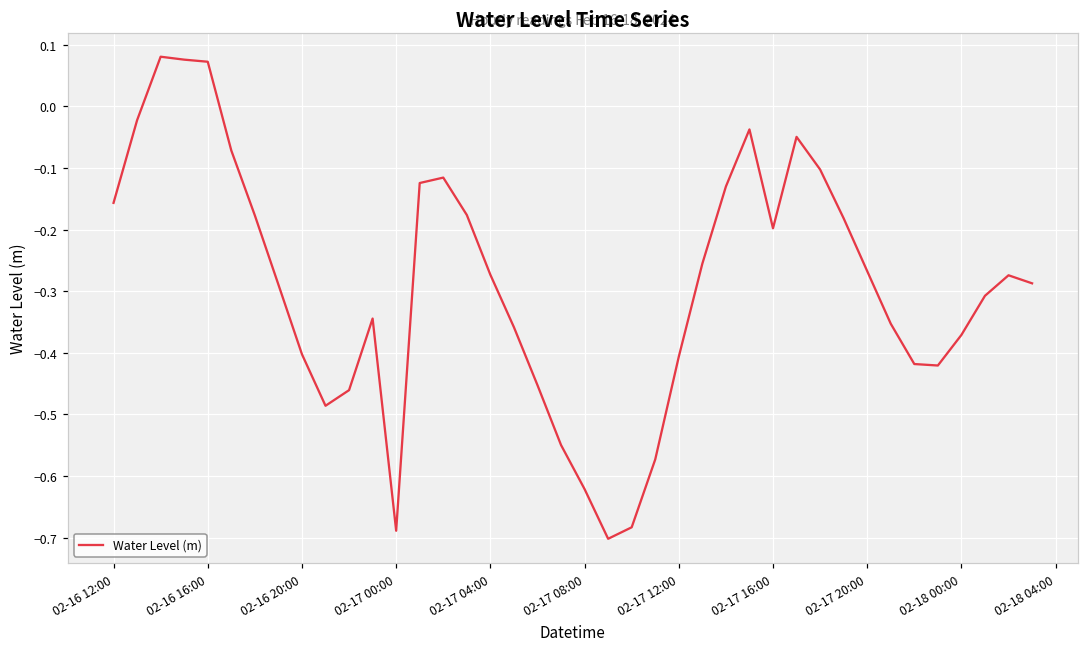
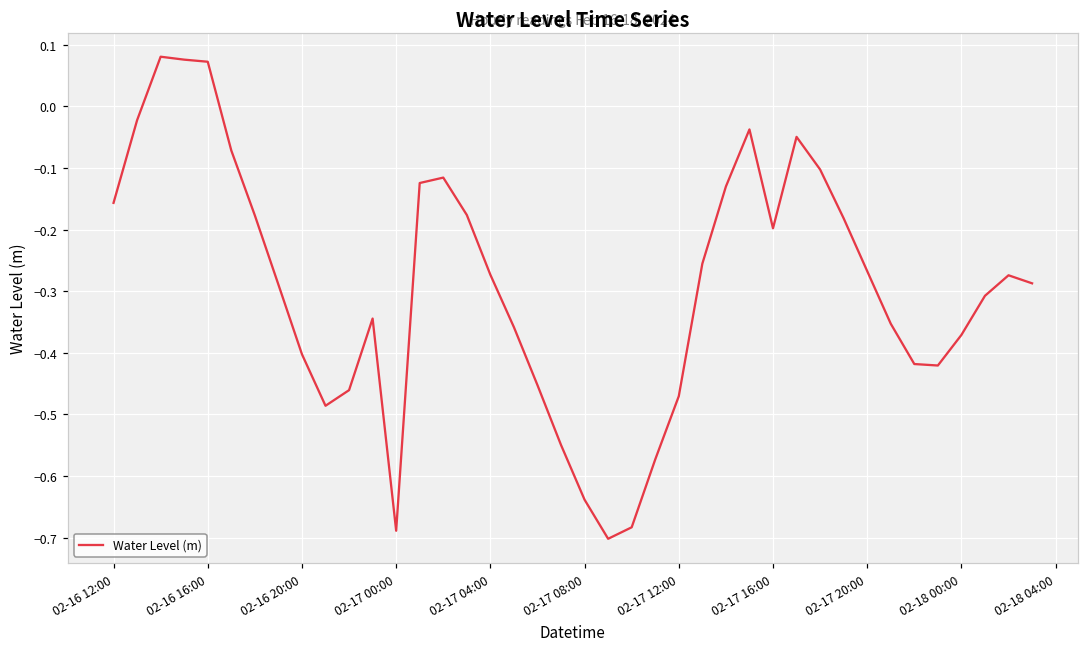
02-17 08:00: -0.62 -> -0.64
02-17 12:00: -0.41 -> -0.47
